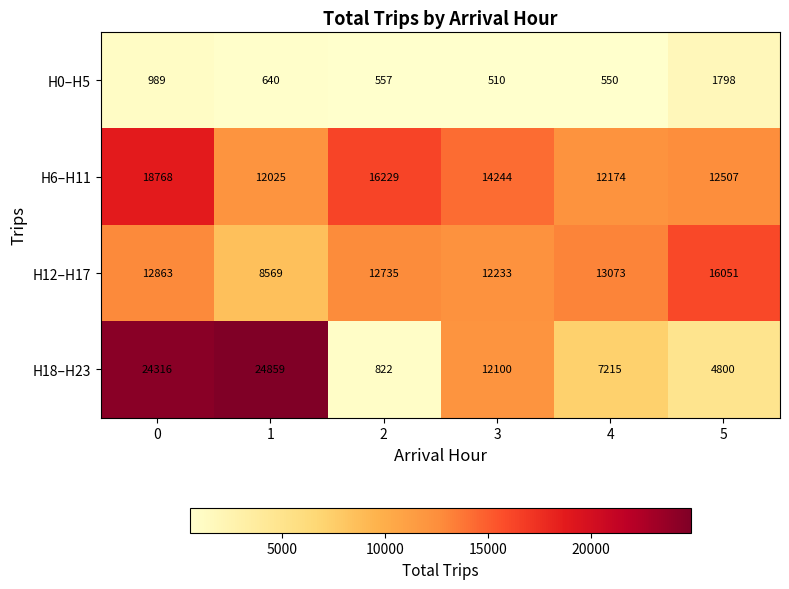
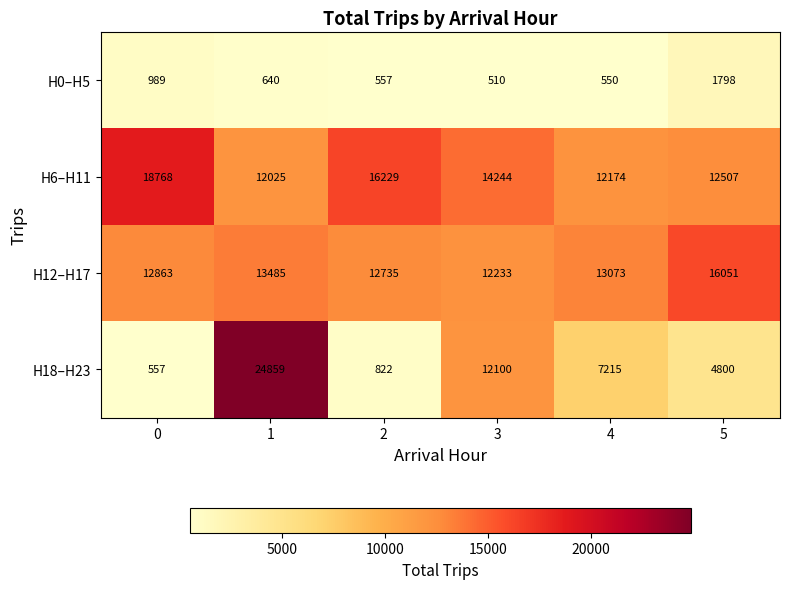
H12–H17, 1: 8569 -> 13485
H18–H23, 0: 24316 -> 557
